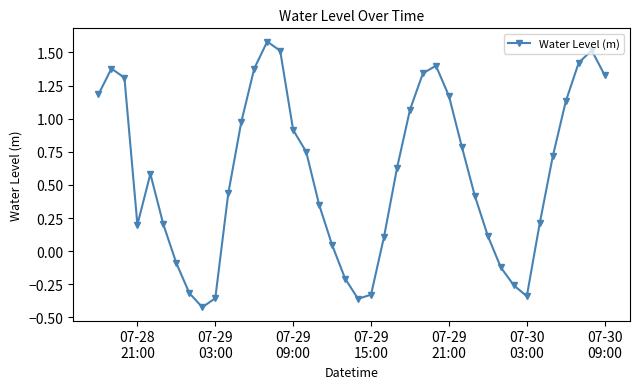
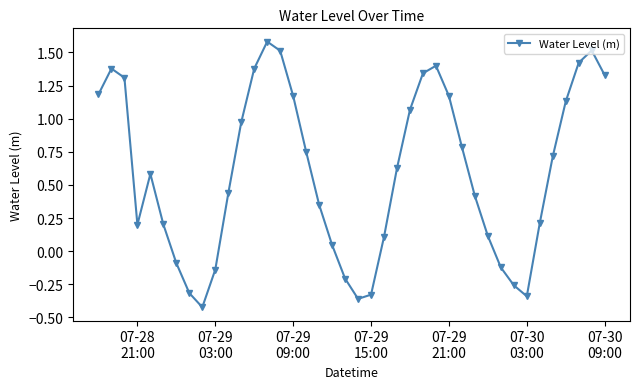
07-29 03:00: -0.36 -> -0.14
07-29 09:00: 0.91 -> 1.17
